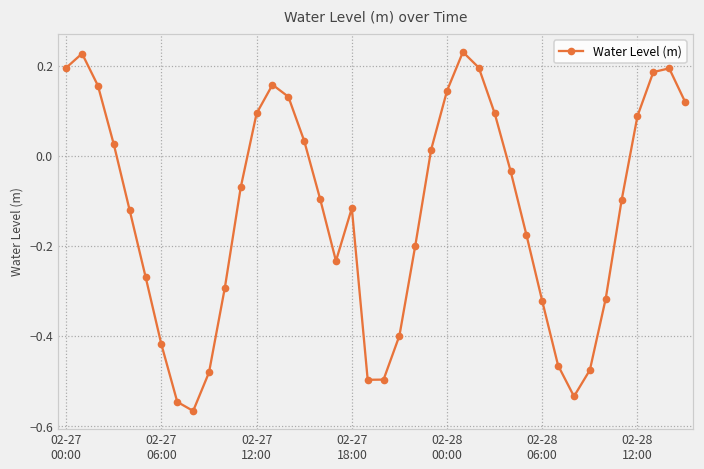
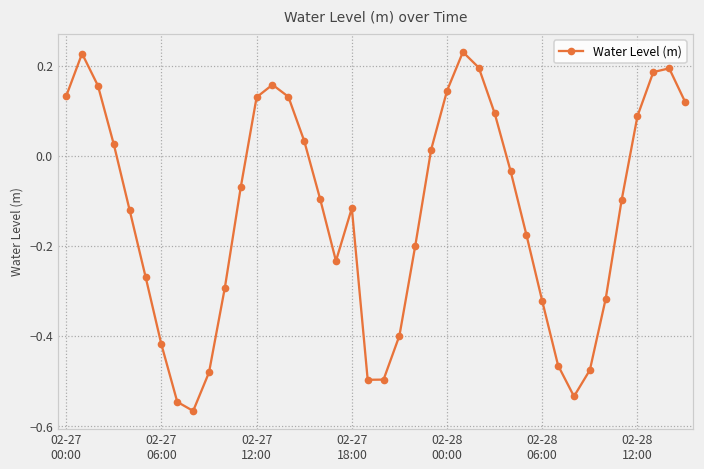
02-27 00:00: 0.20 -> 0.13
02-27 12:00: 0.09 -> 0.13
